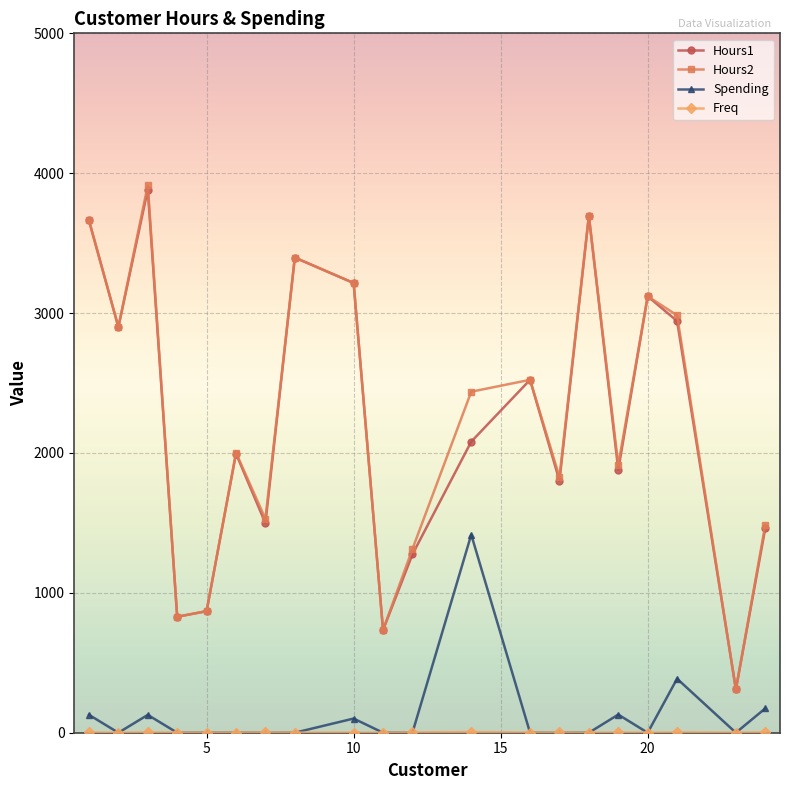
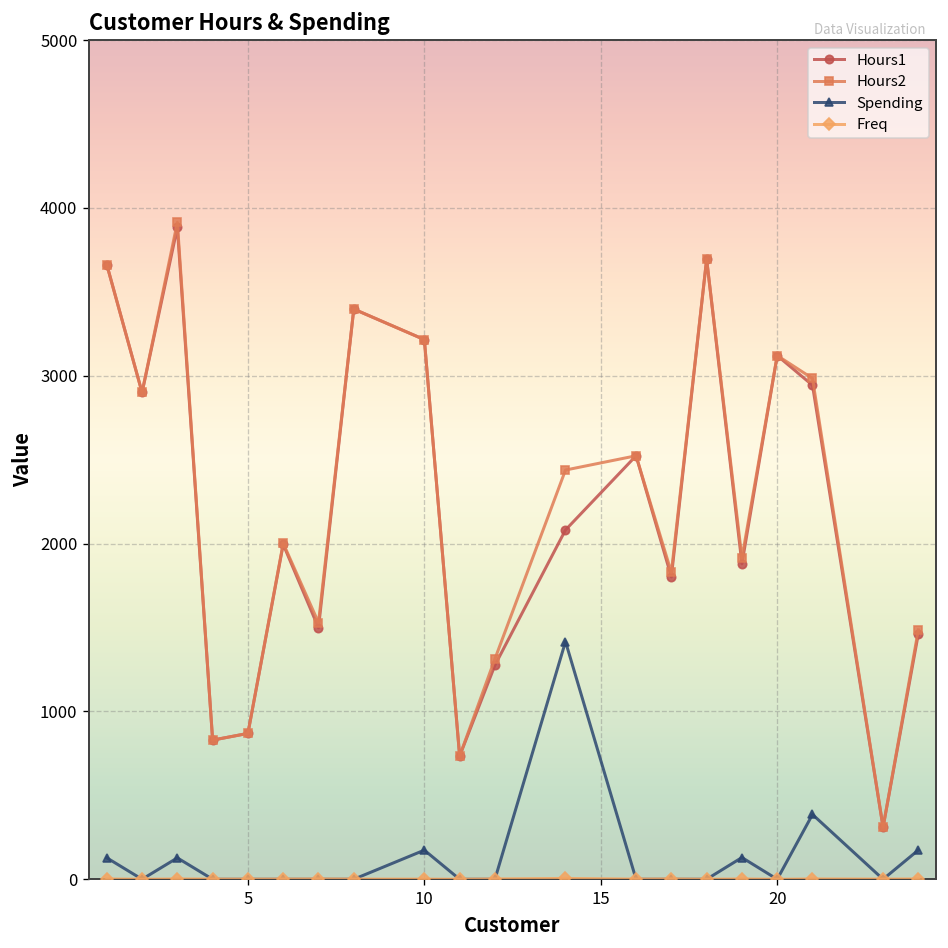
Spending, 10: 100 -> 170
